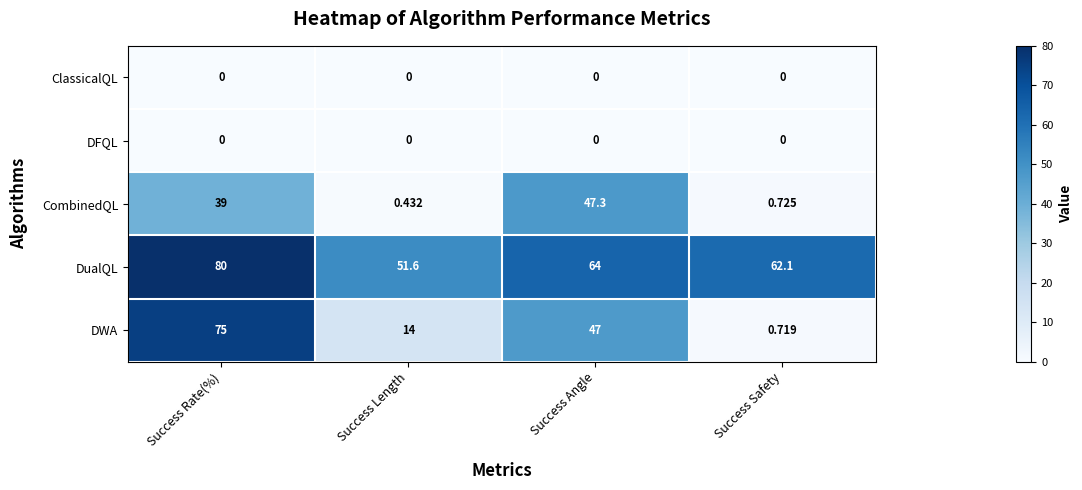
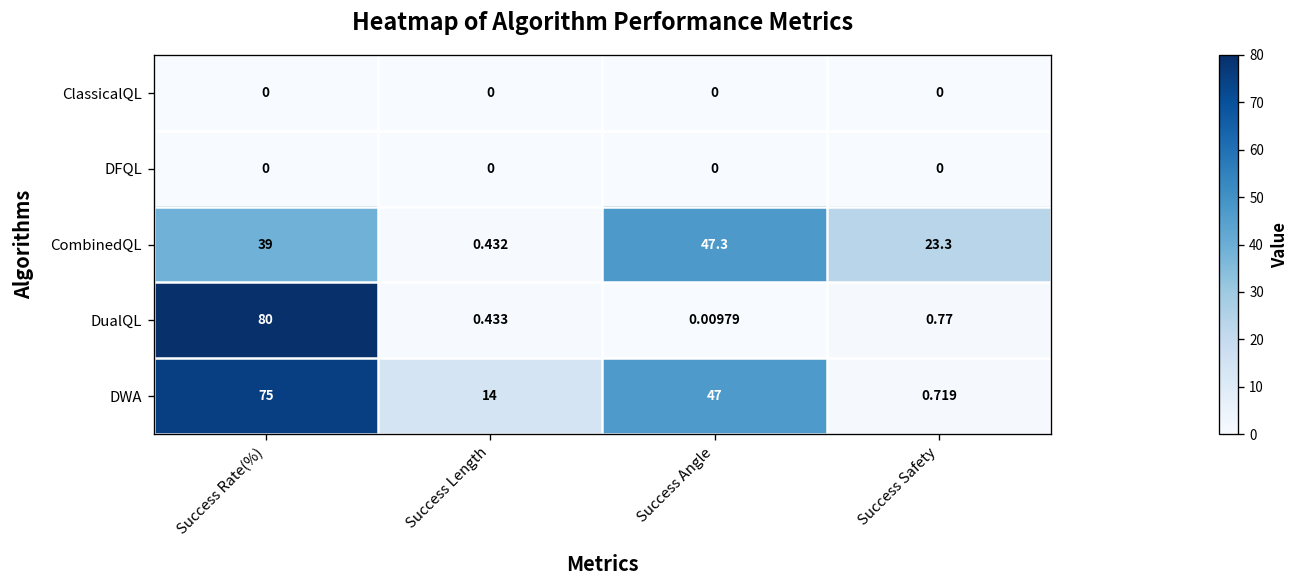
CombinedQL, Success Safety: 0.725 -> 23.3
DualQL, Success Length: 51.6 -> 0.433
DualQL, Success Angle: 64 -> 0.00979
DualQL, Success Safety: 62.1 -> 0.77
